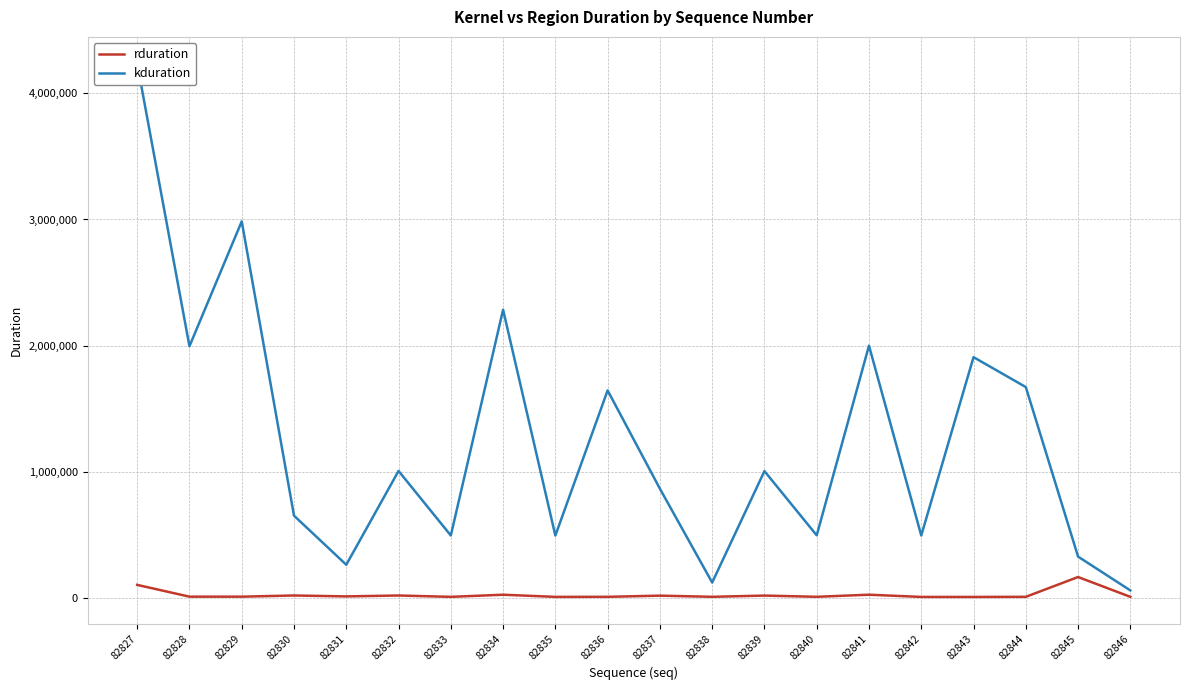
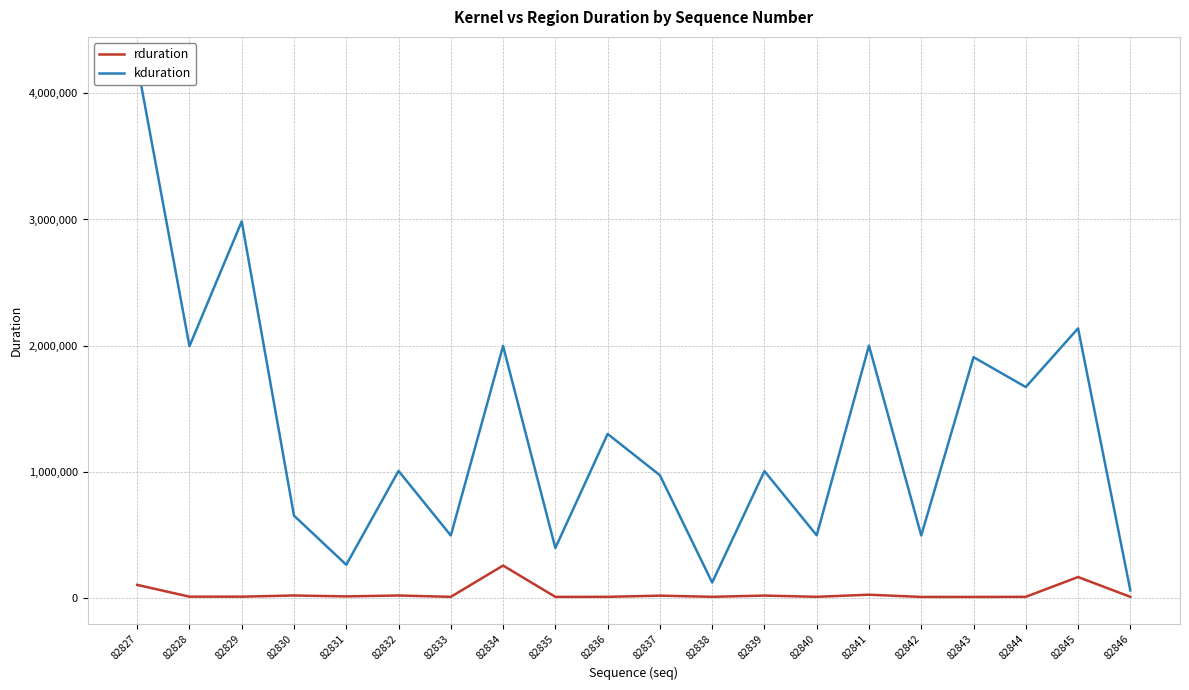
rduration, 82834: 30,000 -> 260,000
kduration, 82834: 2,290,000 -> 2,000,000
kduration, 82835: 500,000 -> 400,000
kduration, 82836: 1,650,000 -> 1,300,000
kduration, 82837: 870,000 -> 980,000
kduration, 82845: 330,000 -> 2,140,000
